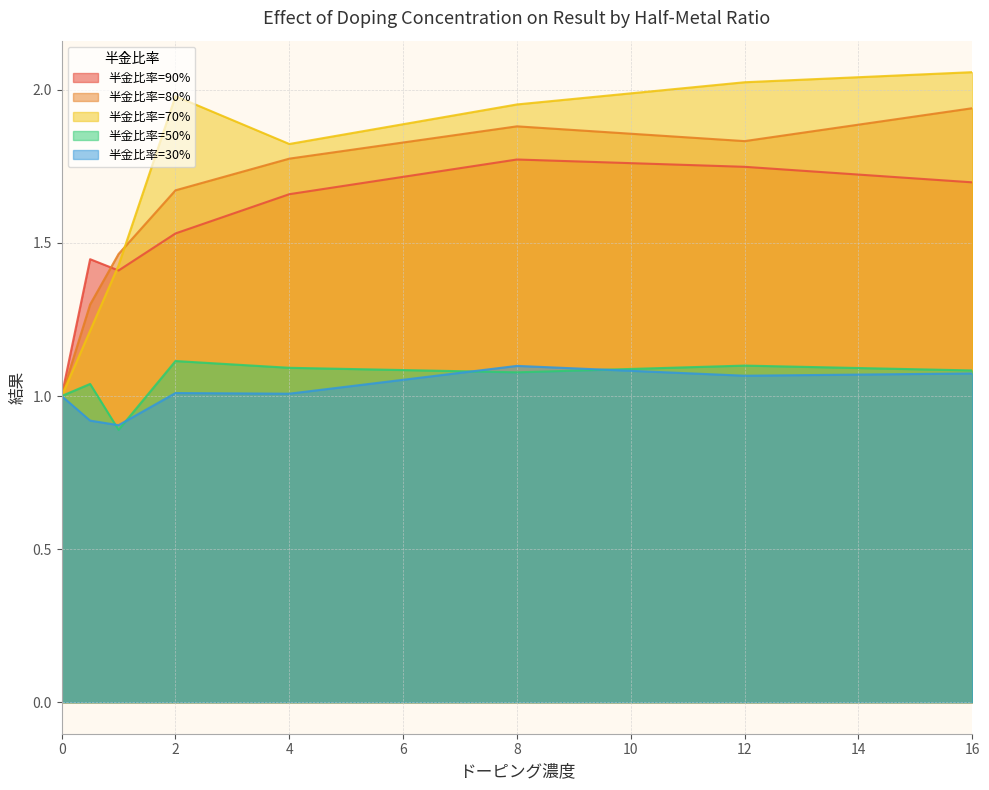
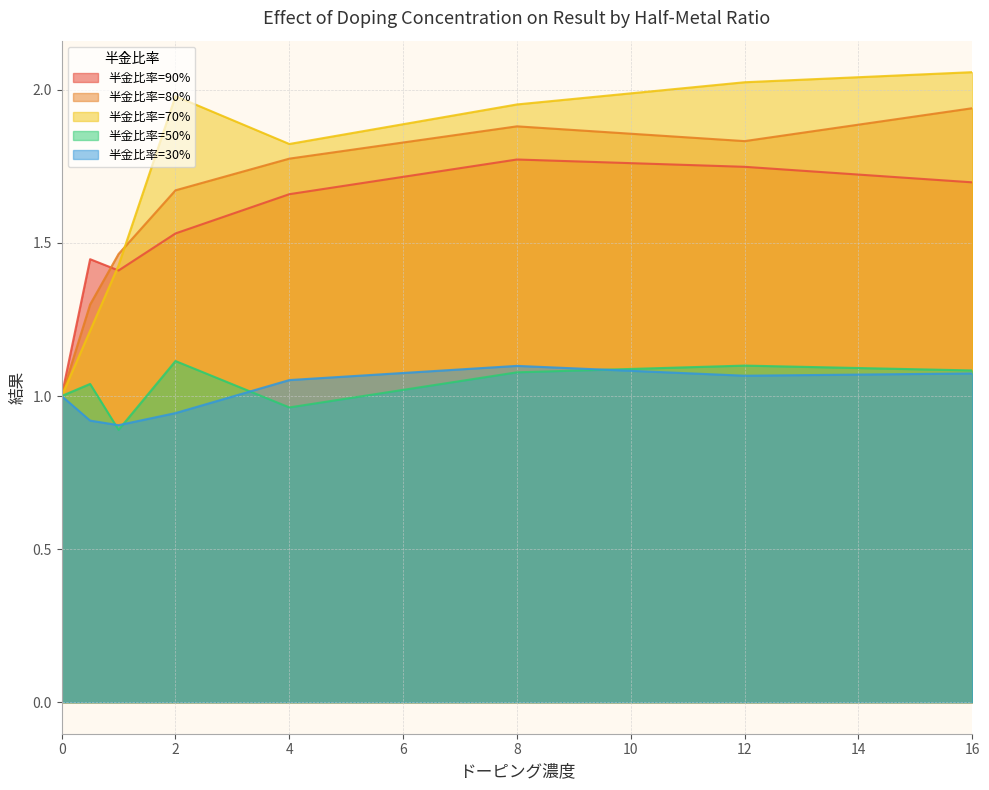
半金比率=30%, 2: 1.01 -> 0.94
半金比率=50%, 4: 1.09 -> 0.96
半金比率=30%, 4: 1.01 -> 1.05
